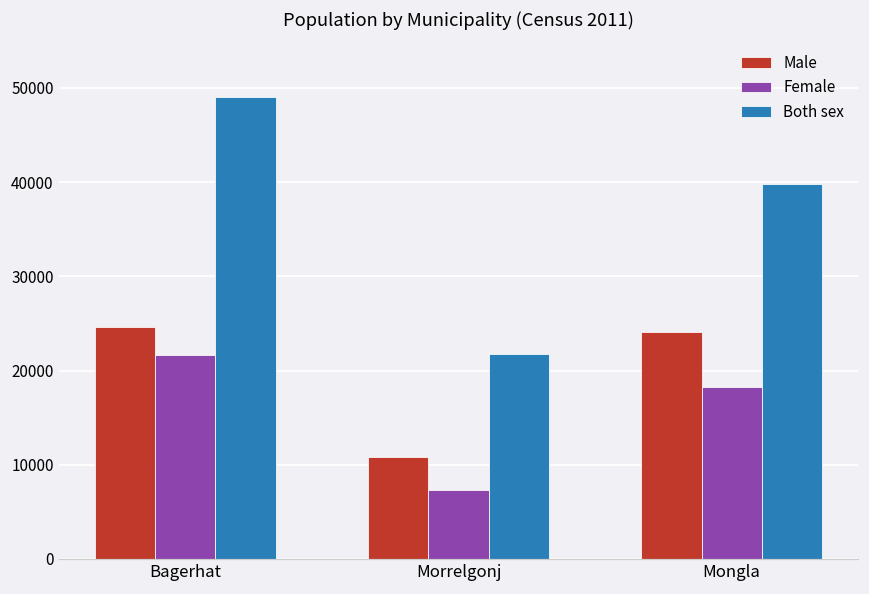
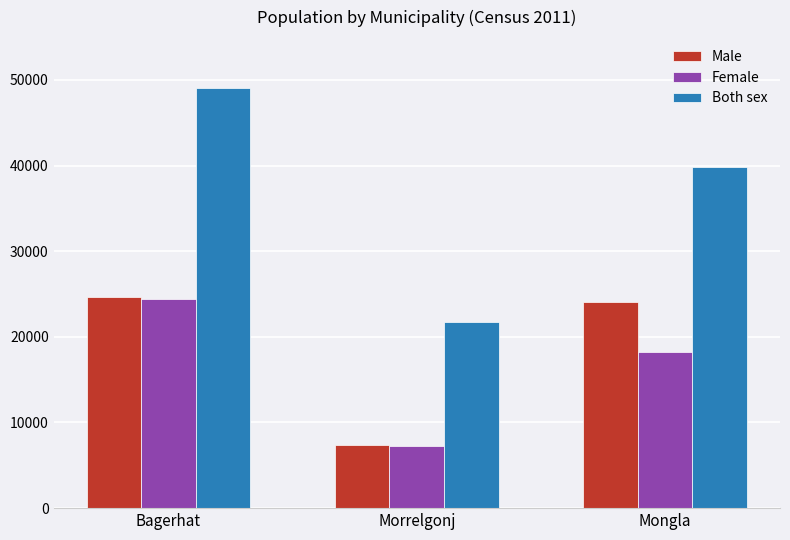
Female, Bagerhat: 22000 -> 24000
Male, Morrelgonj: 11000 -> 7000
